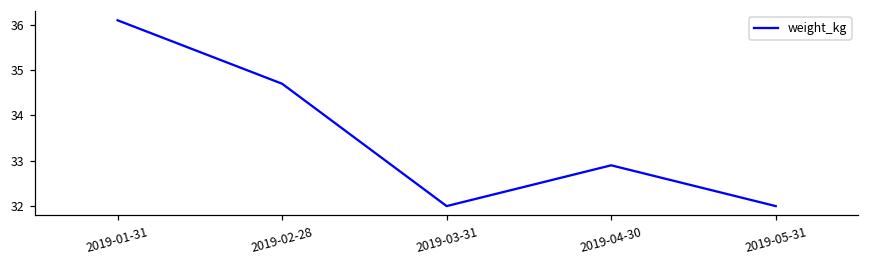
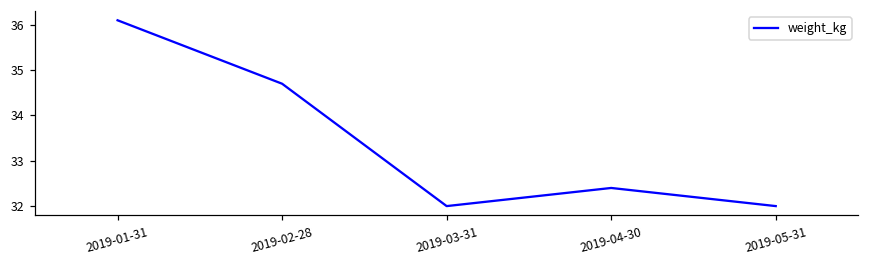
2019-04-30: 32.9 -> 32.4
